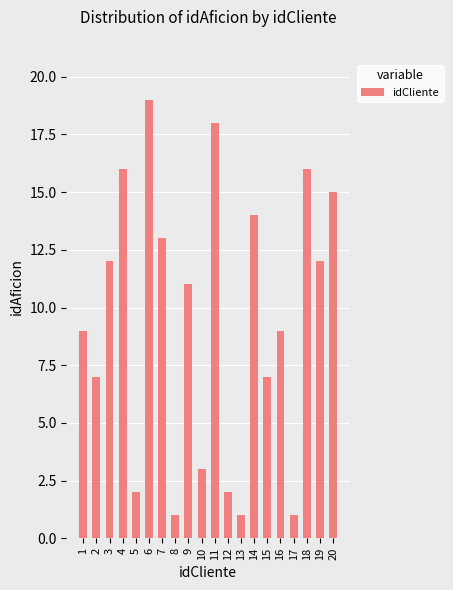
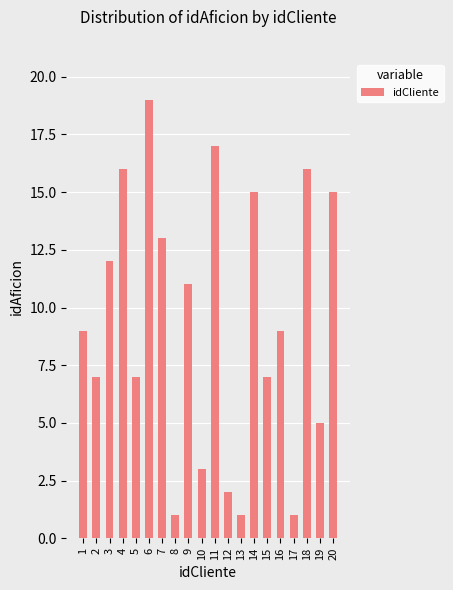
5: 2 -> 7
11: 18 -> 17
14: 14 -> 15
19: 12 -> 5
